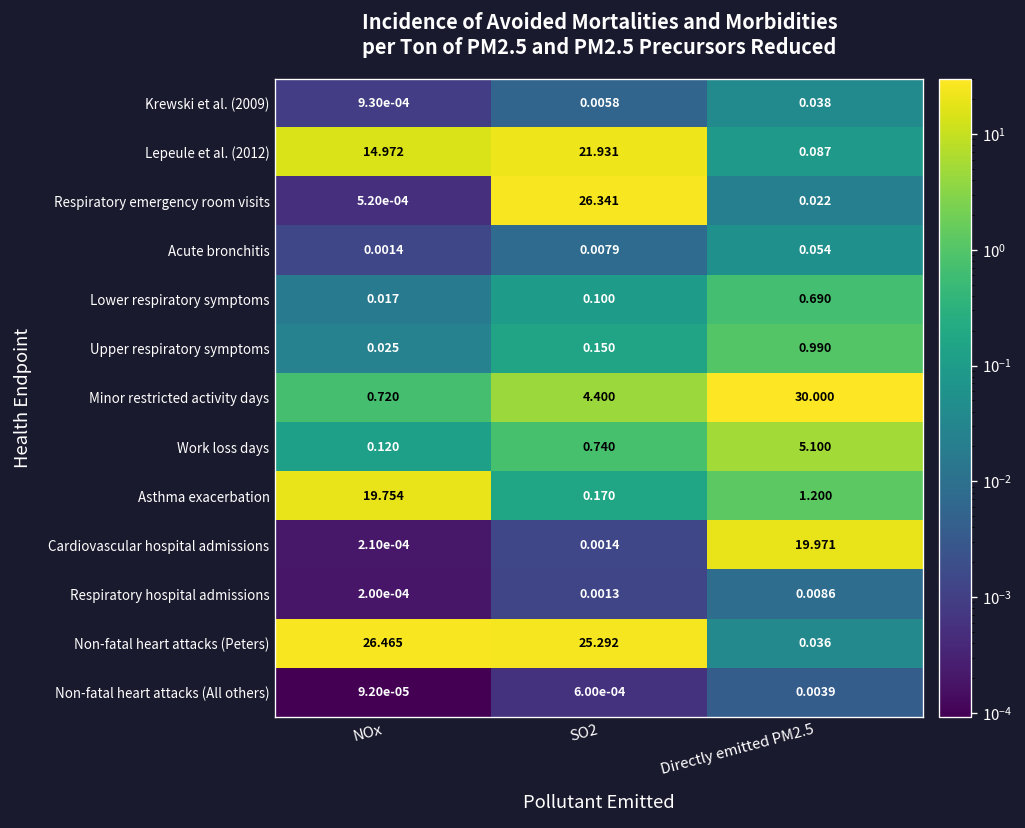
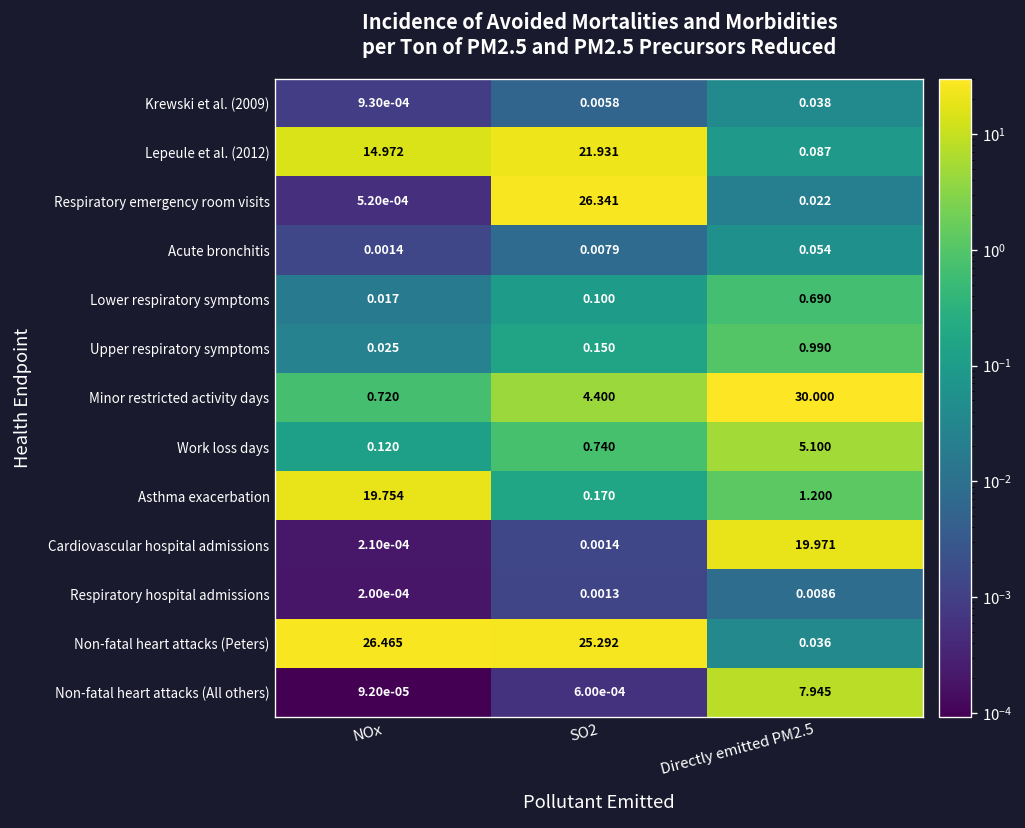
Non-fatal heart attacks (All others), Directly emitted PM2.5: 0.0039 -> 7.945
